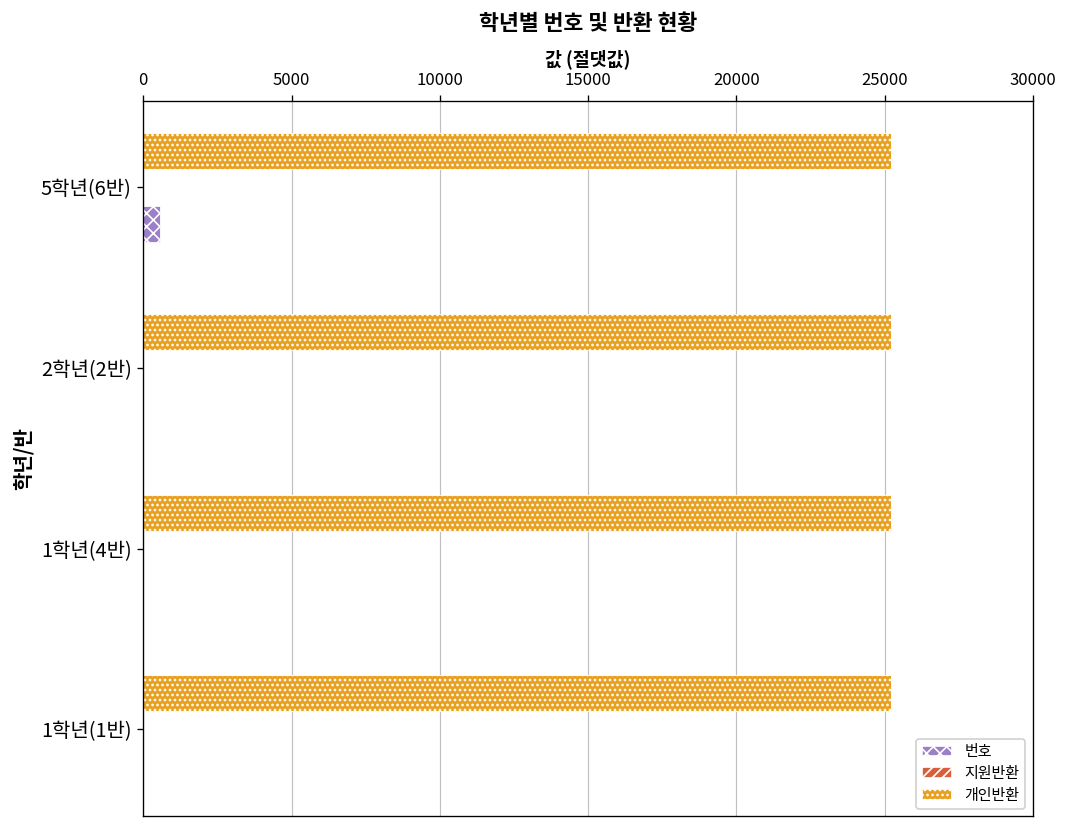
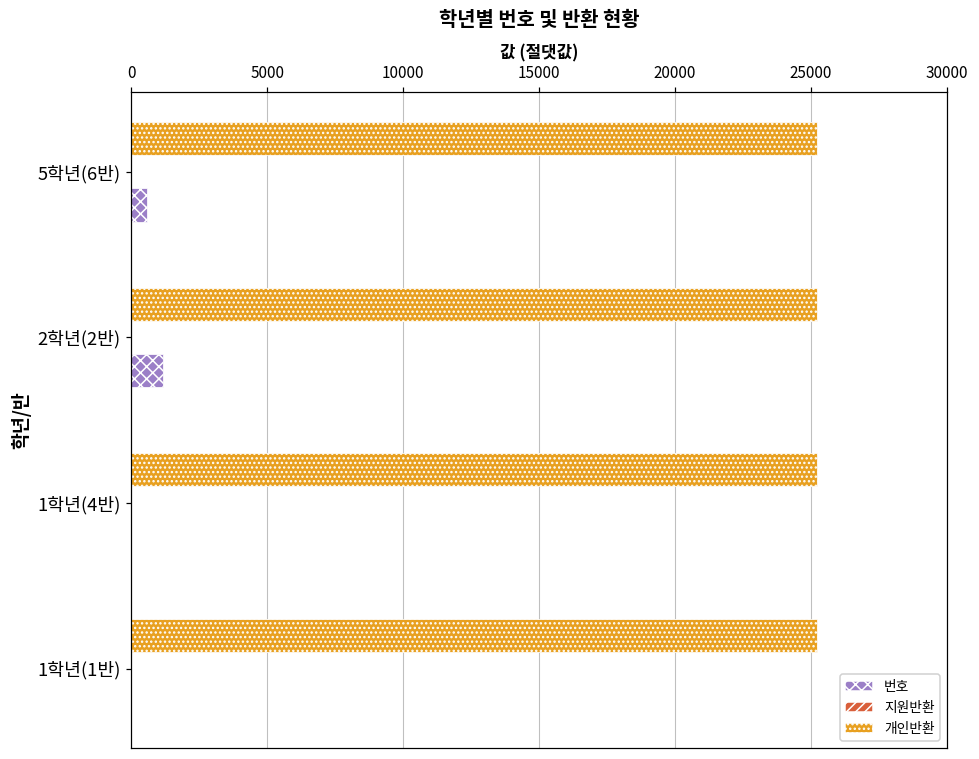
번호, 2학년(2반): 0 -> 1200
